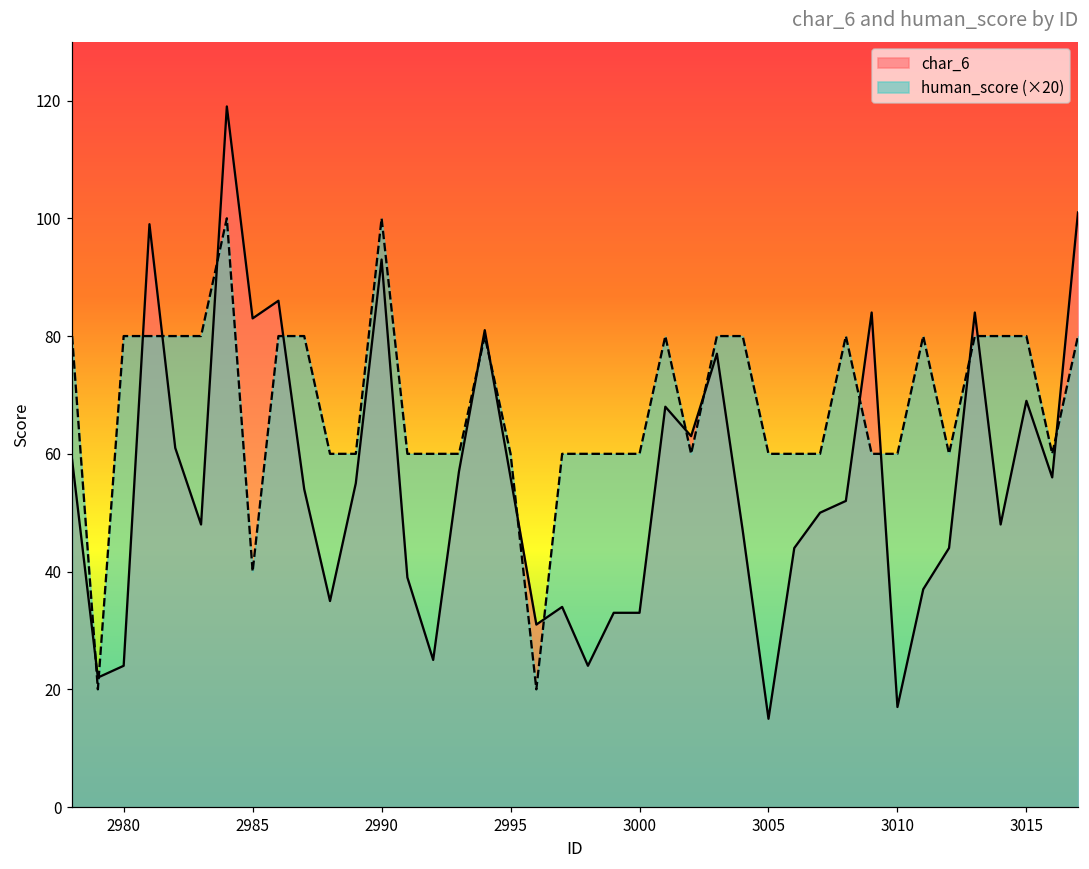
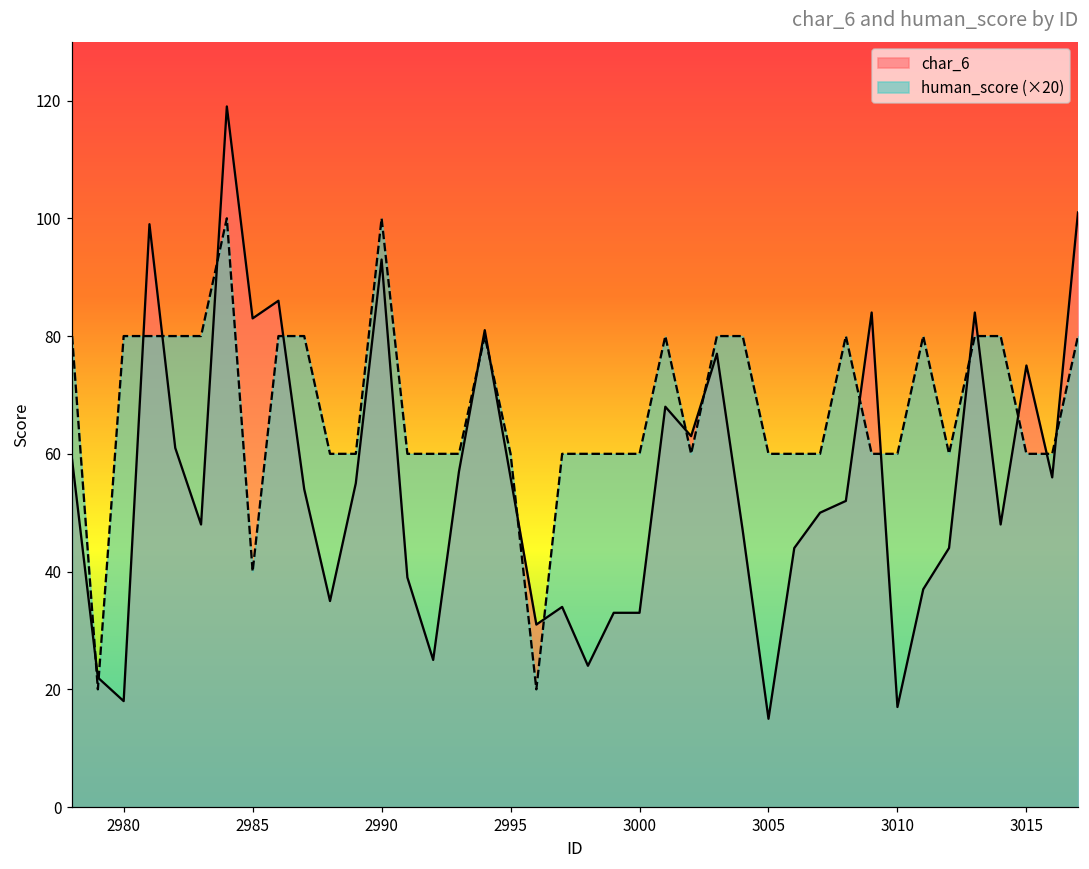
char_6, 2980: 24 -> 18
char_6, 3015: 69 -> 75
human_score (×20), 3015: 80 -> 60
